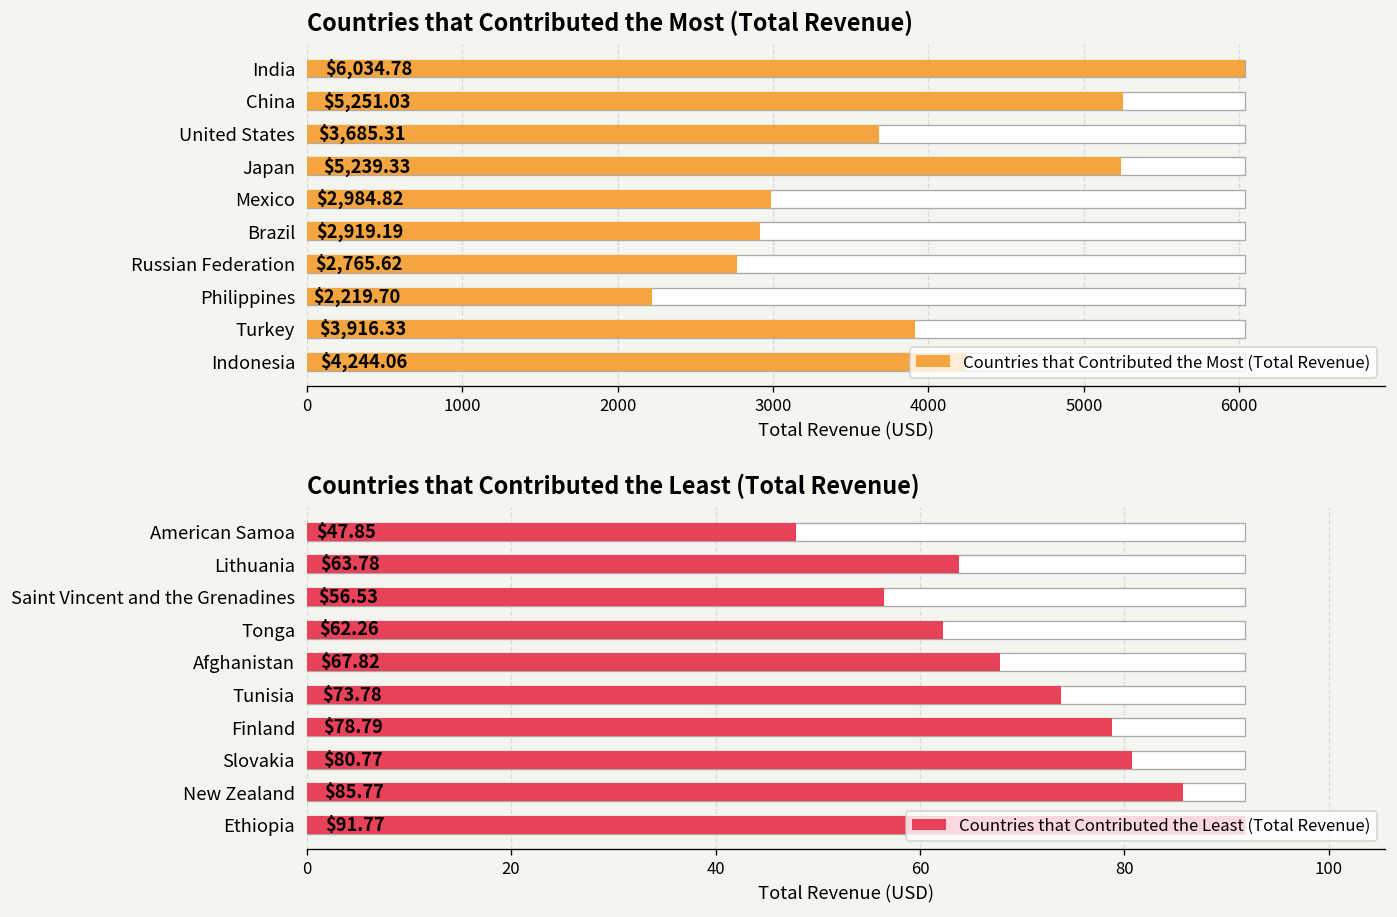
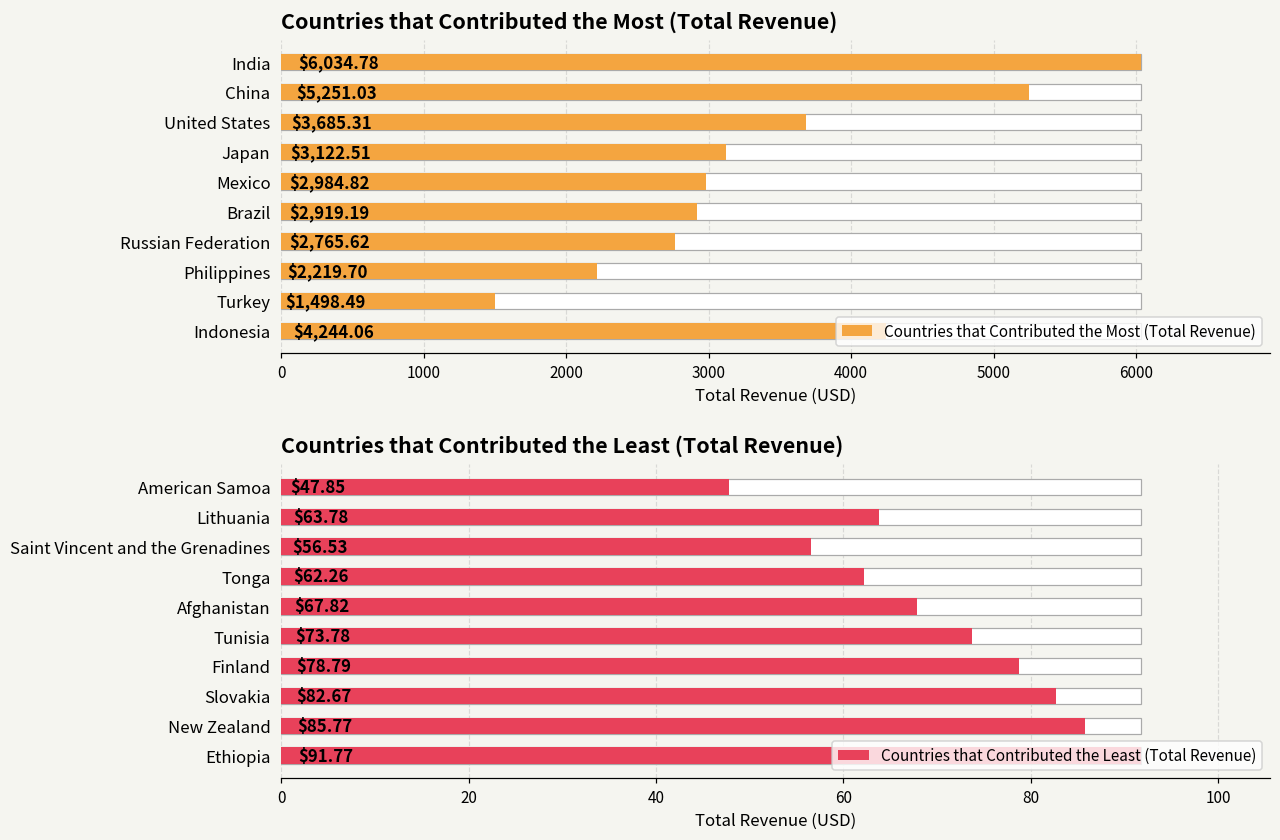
Countries that Contributed the Most (Total Revenue), Countries that Contributed the Most (Total Revenue), Japan: $5,239.33 -> $3,122.51
Countries that Contributed the Most (Total Revenue), Countries that Contributed the Most (Total Revenue), Turkey: $3,916.33 -> $1,498.49
Countries that Contributed the Least (Total Revenue), Countries that Contributed the Least (Total Revenue), Slovakia: $80.77 -> $82.67
